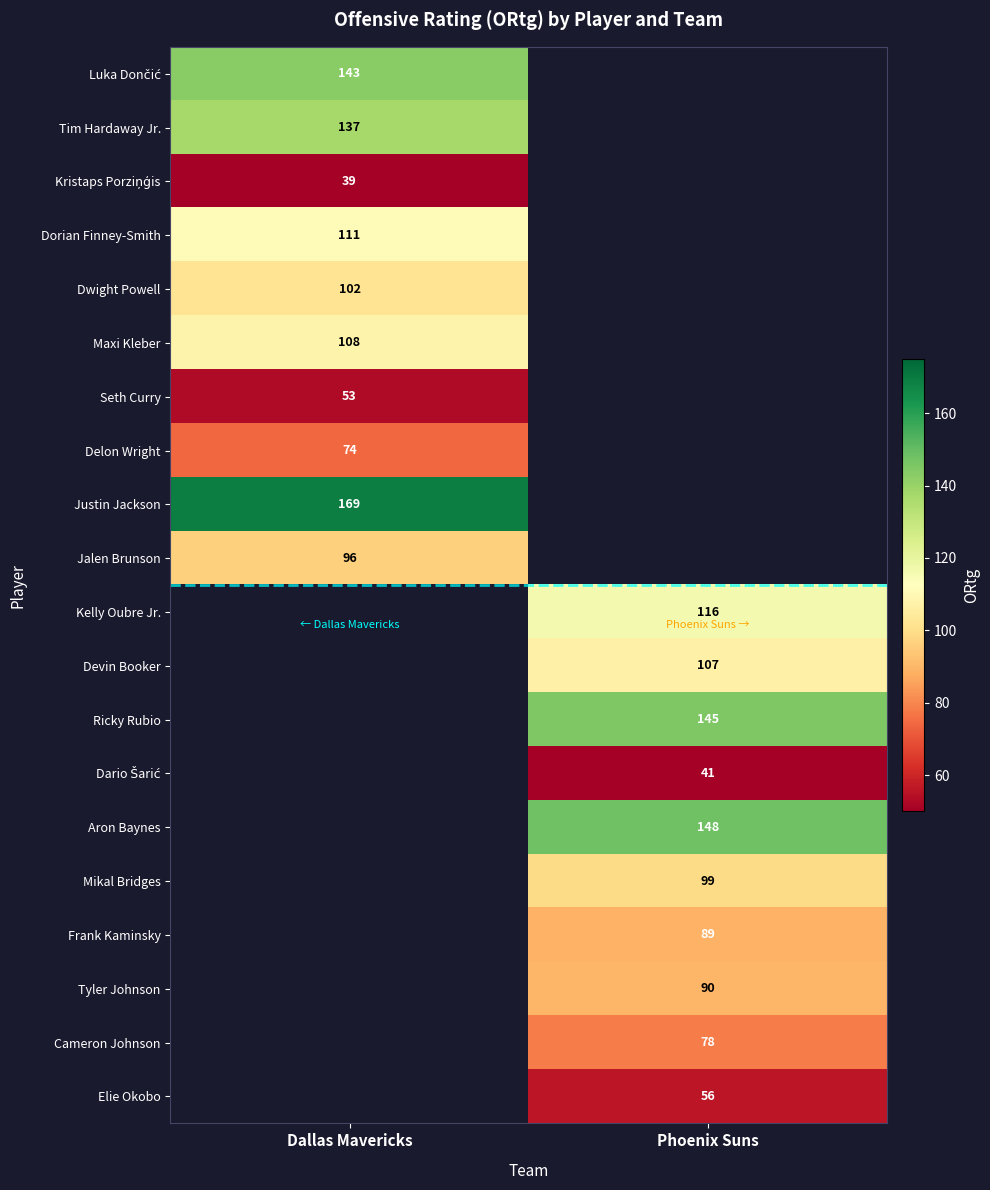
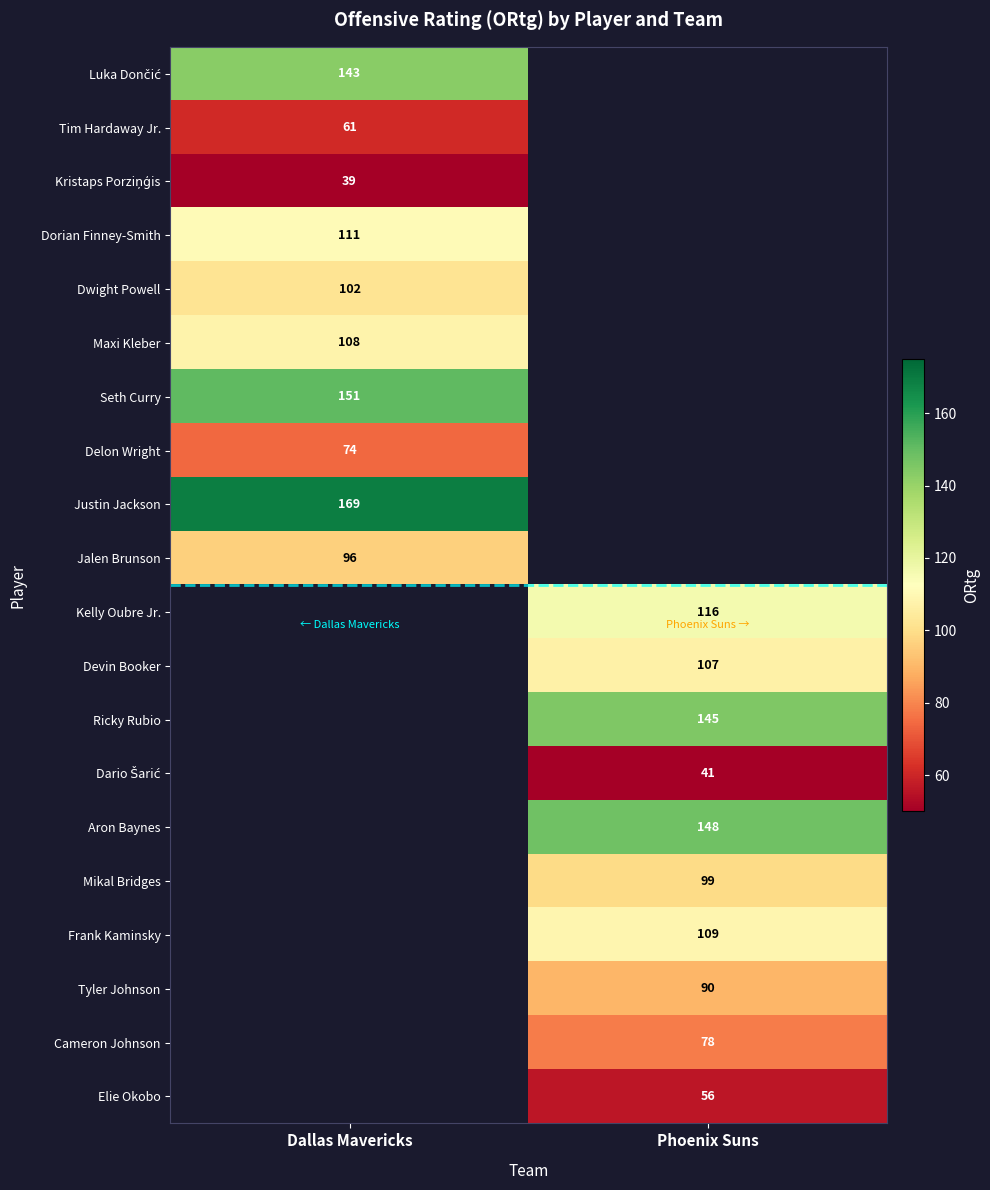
Tim Hardaway Jr., Dallas Mavericks: 137 -> 61
Seth Curry, Dallas Mavericks: 53 -> 151
Frank Kaminsky, Phoenix Suns: 89 -> 109
